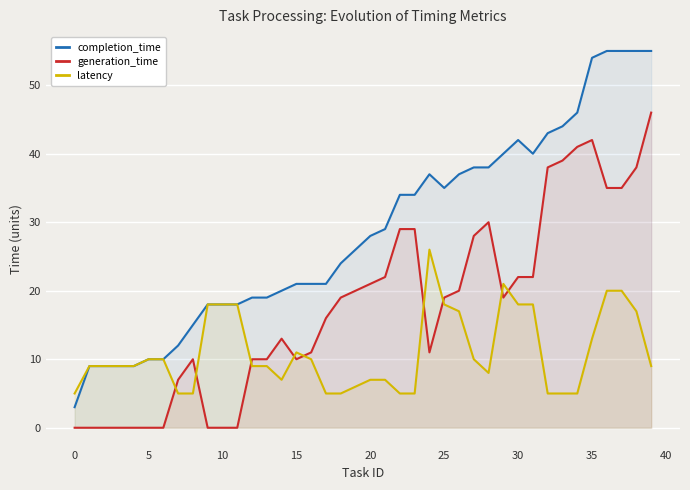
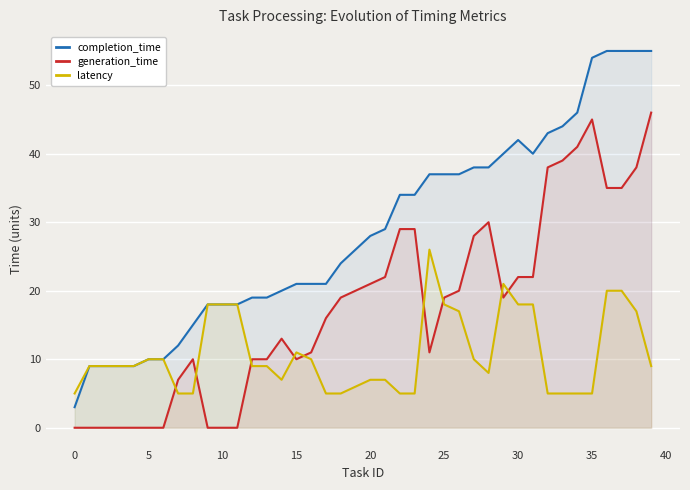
completion_time, 25: 35 -> 37
generation_time, 35: 42 -> 45
latency, 35: 13 -> 5
